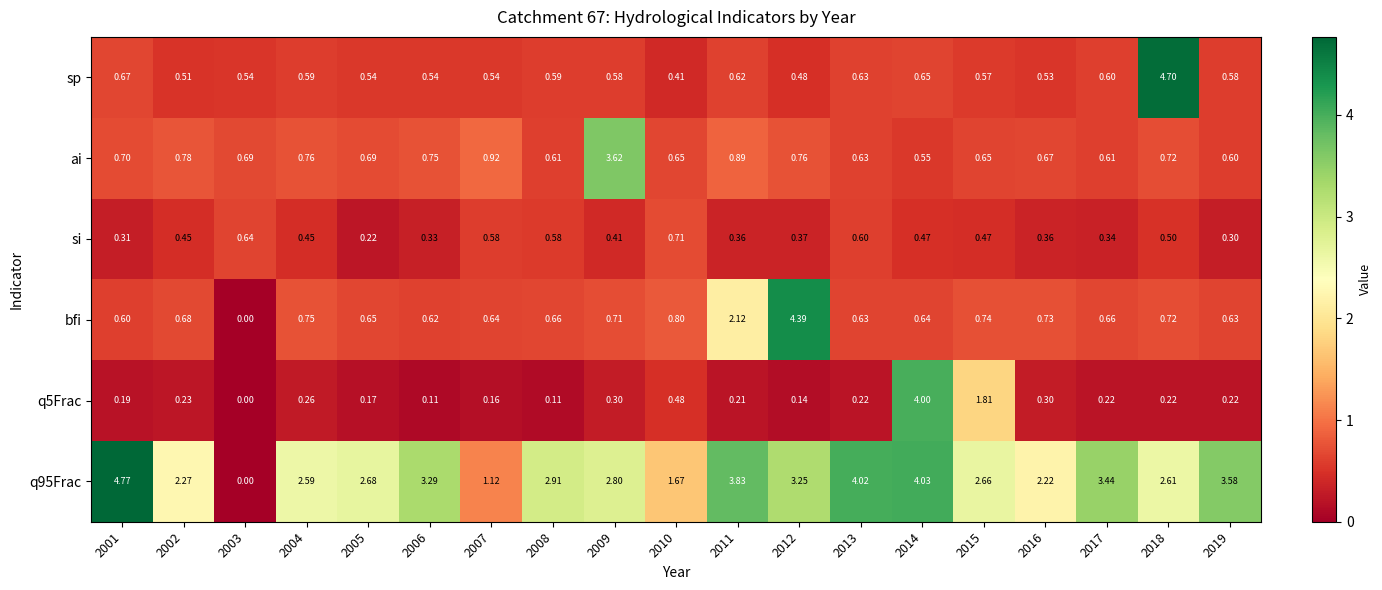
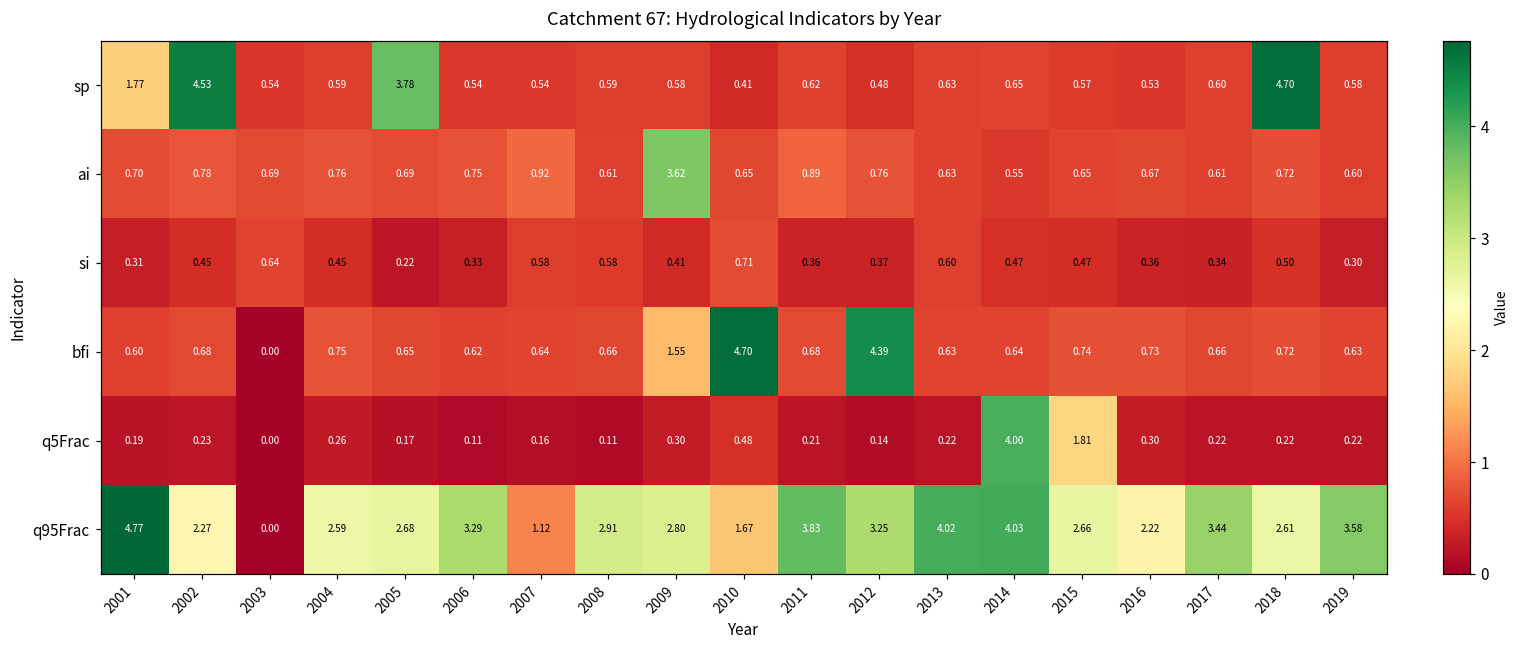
sp, 2001: 0.67 -> 1.77
sp, 2002: 0.51 -> 4.53
sp, 2005: 0.54 -> 3.78
bfi, 2009: 0.71 -> 1.55
bfi, 2010: 0.80 -> 4.70
bfi, 2011: 2.12 -> 0.68
